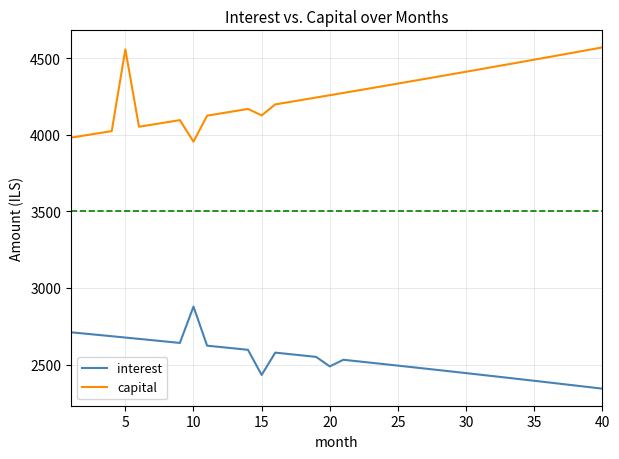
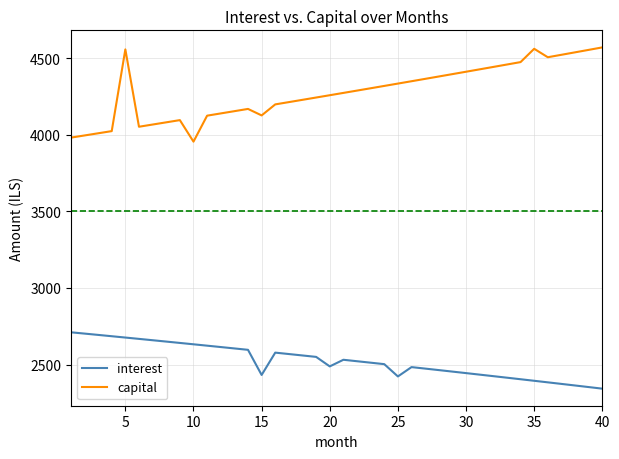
interest, 10: 2880 -> 2630
interest, 25: 2490 -> 2420
capital, 35: 4490 -> 4560
